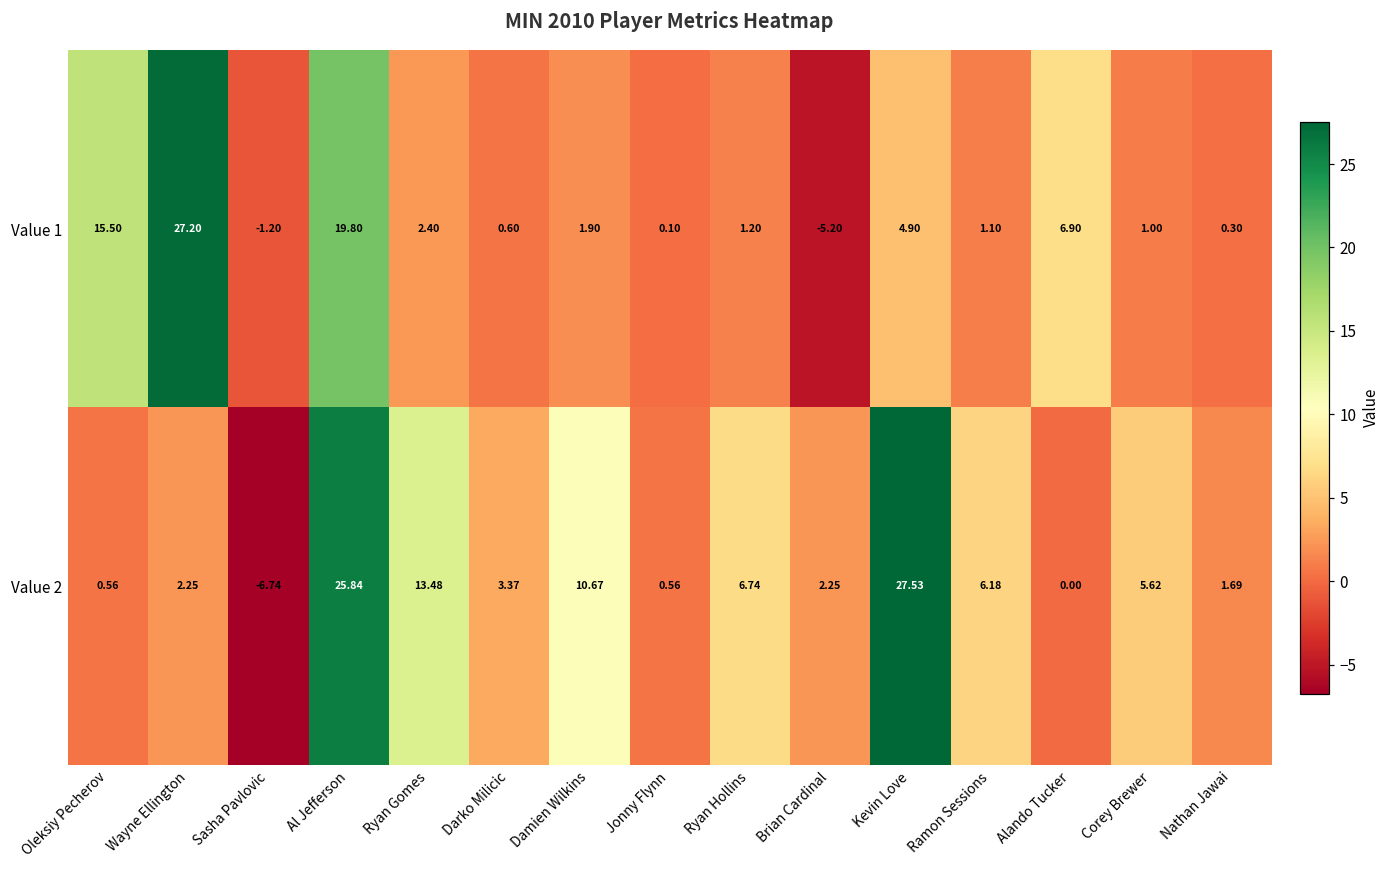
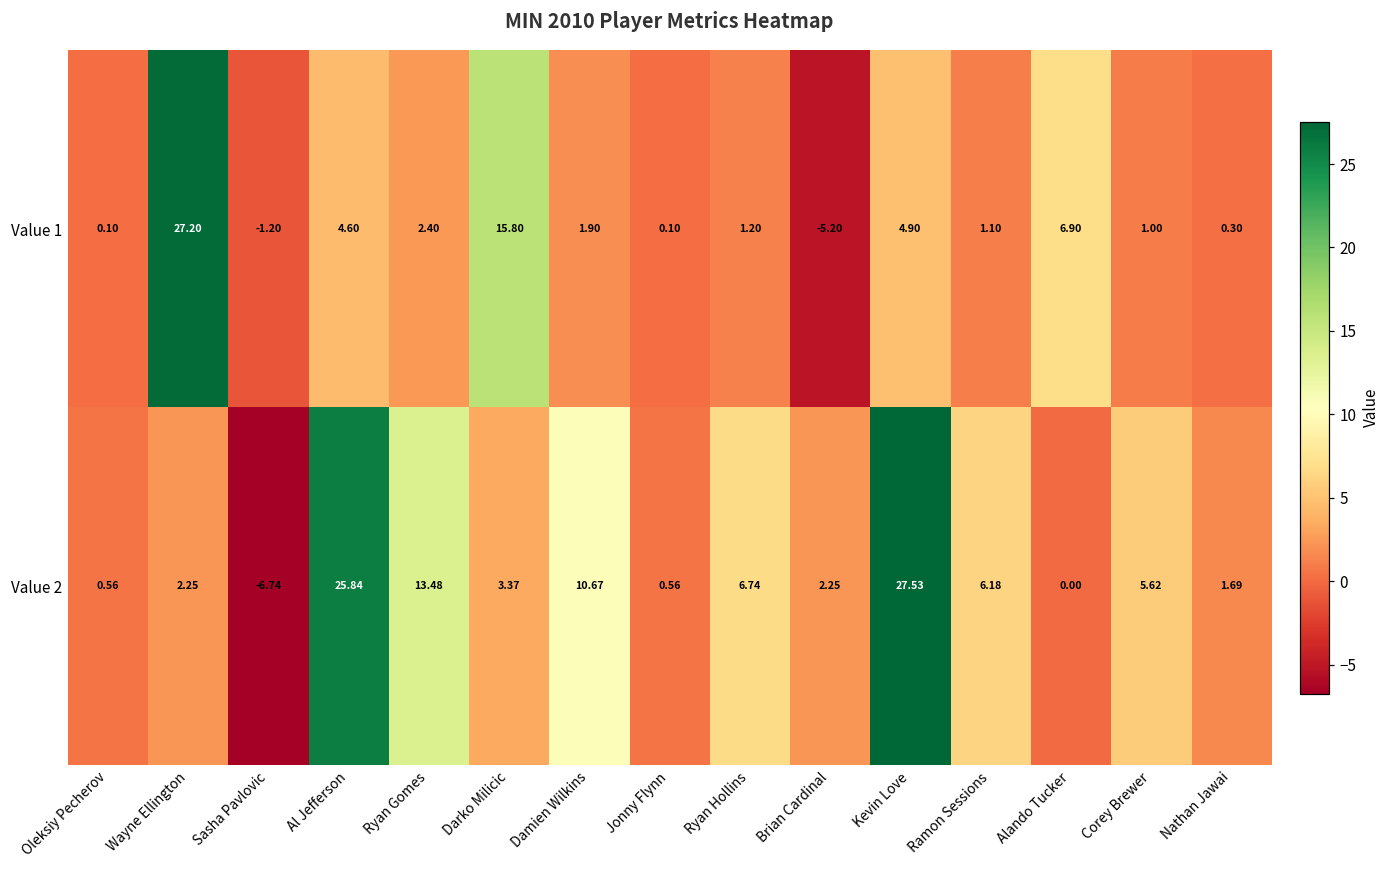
Value 1, Oleksiy Pecherov: 15.50 -> 0.10
Value 1, Al Jefferson: 19.80 -> 4.60
Value 1, Darko Milicic: 0.60 -> 15.80
